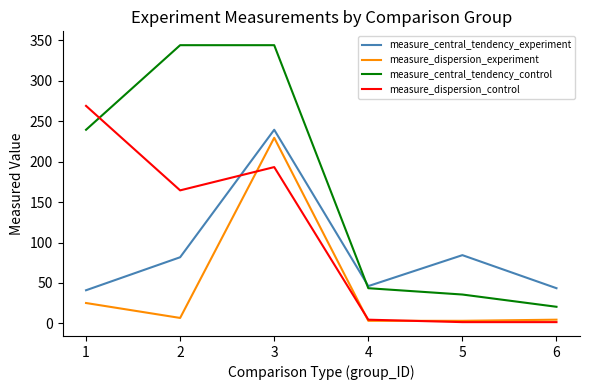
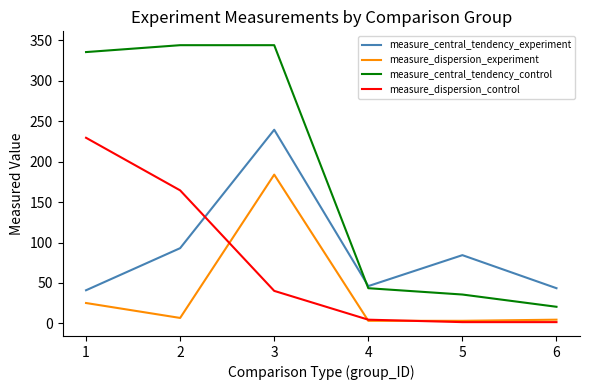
measure_central_tendency_control, 1: 240 -> 340
measure_dispersion_control, 1: 270 -> 230
measure_central_tendency_experiment, 2: 80 -> 90
measure_dispersion_experiment, 3: 230 -> 180
measure_dispersion_control, 3: 190 -> 40
